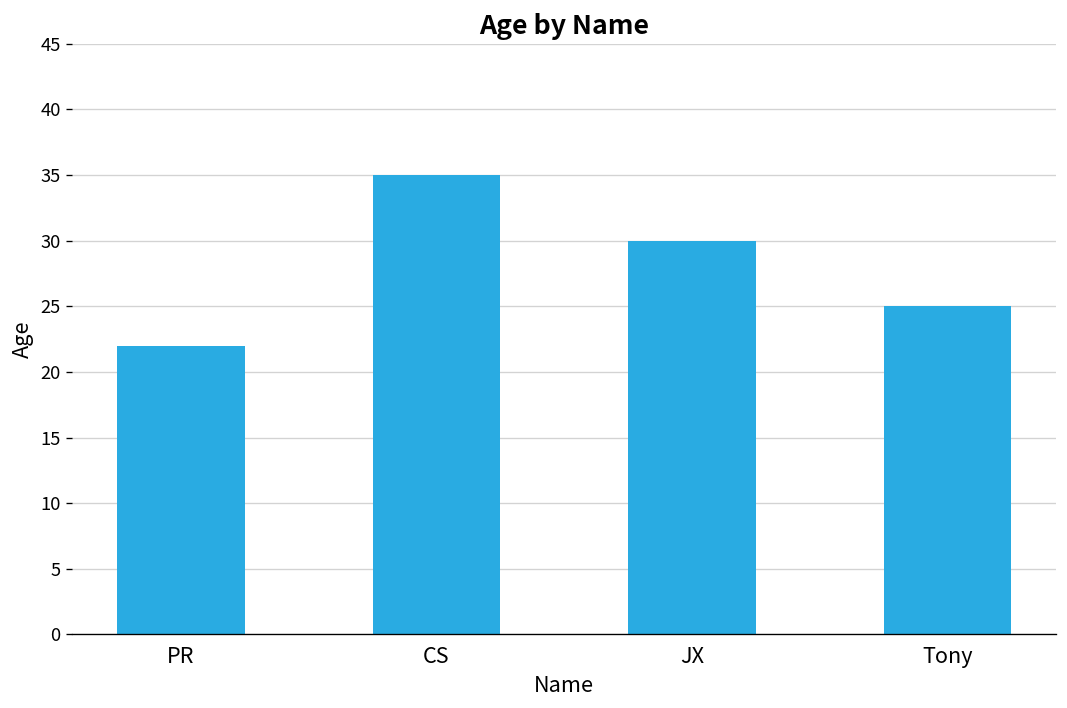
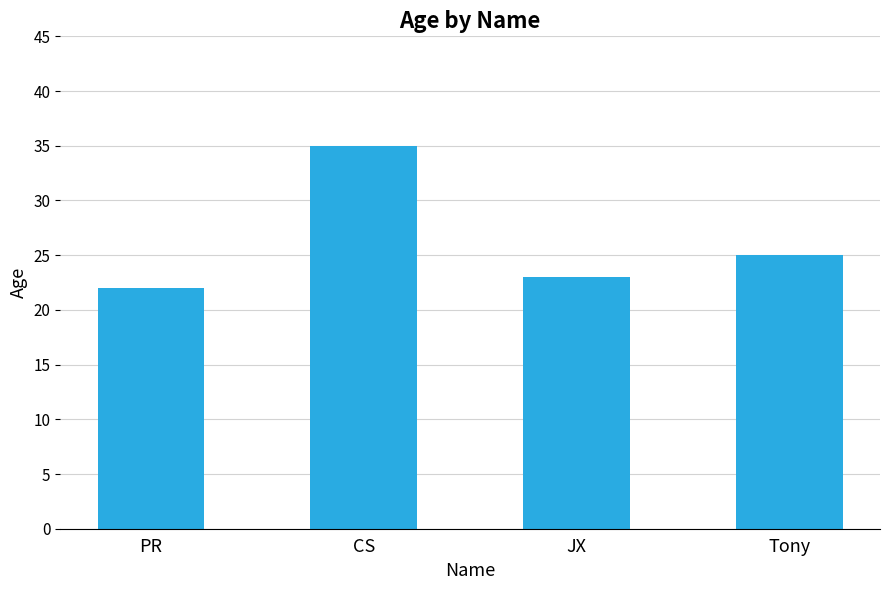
JX: 30 -> 23
